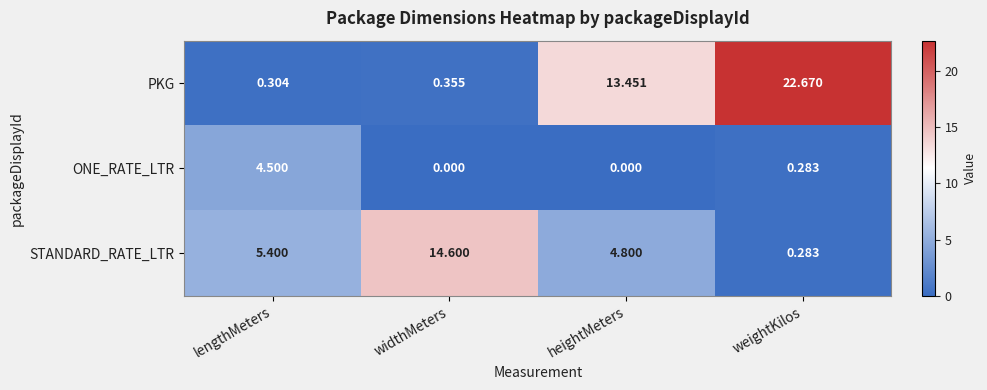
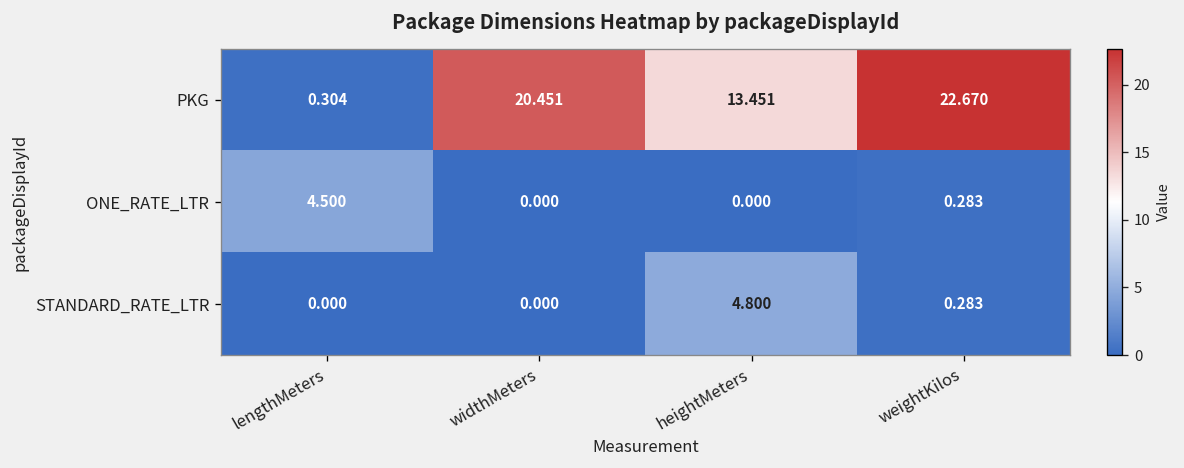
PKG, widthMeters: 0.355 -> 20.451
STANDARD_RATE_LTR, lengthMeters: 5.400 -> 0.000
STANDARD_RATE_LTR, widthMeters: 14.600 -> 0.000
